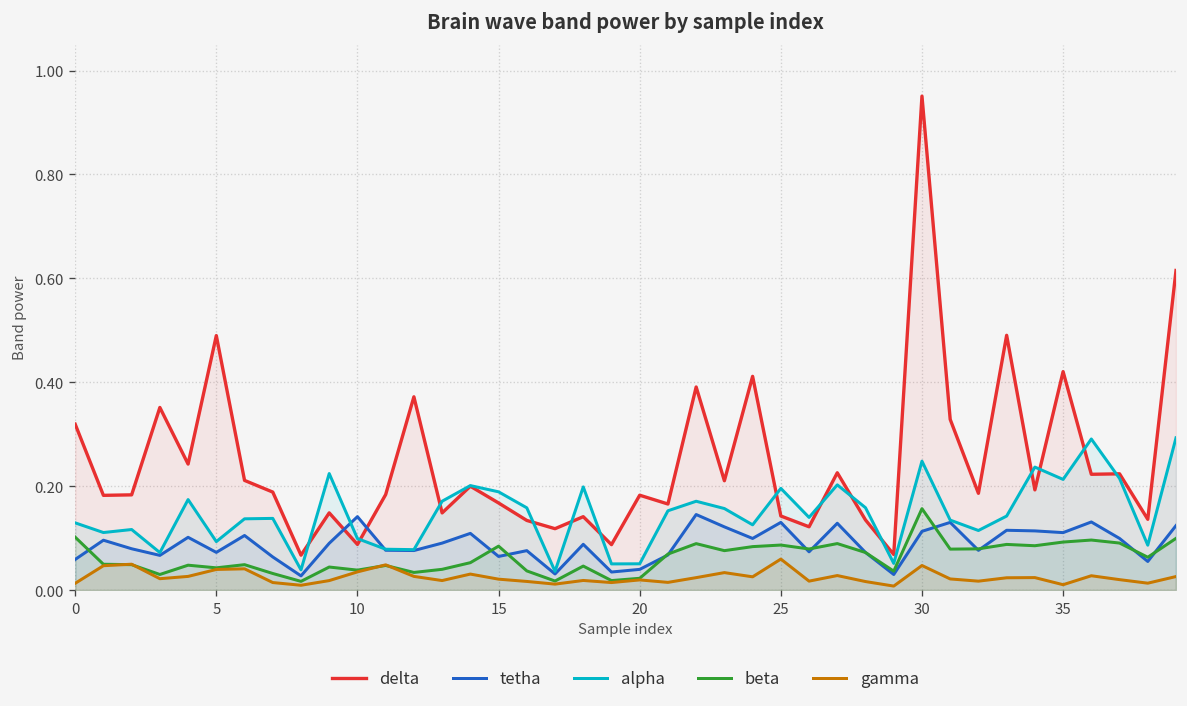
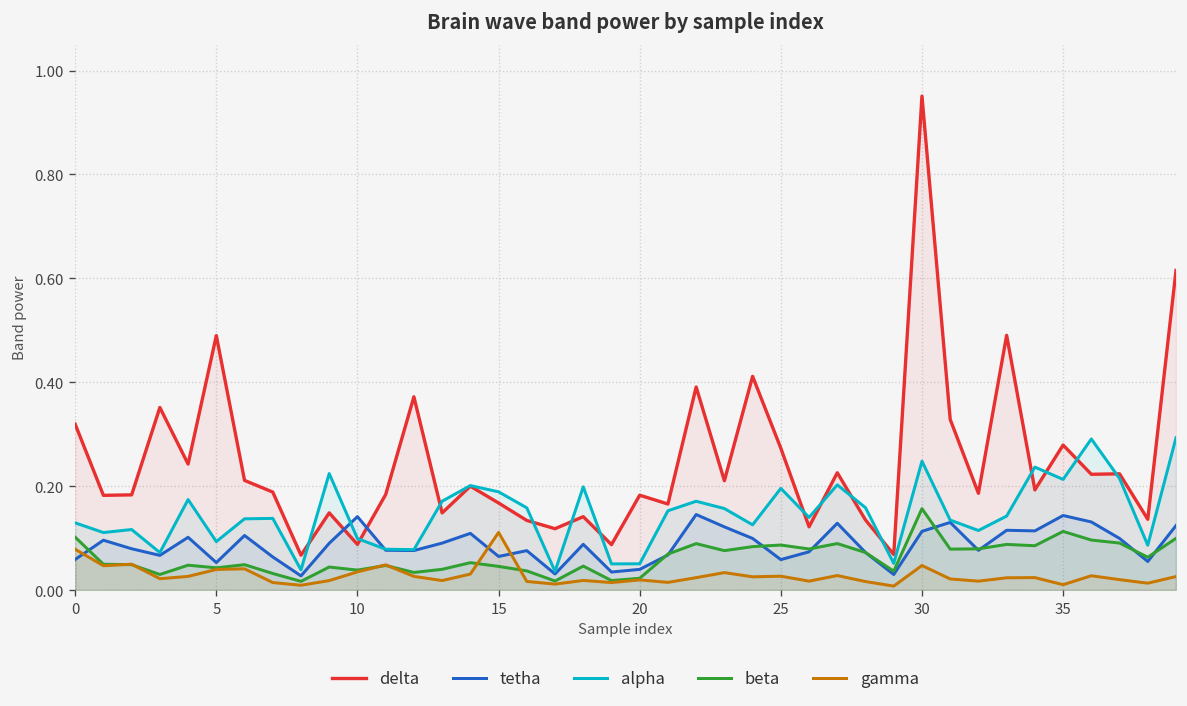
gamma, 0: 0.01 -> 0.08
tetha, 5: 0.07 -> 0.05
beta, 15: 0.08 -> 0.05
gamma, 15: 0.02 -> 0.11
delta, 25: 0.14 -> 0.27
tetha, 25: 0.13 -> 0.06
gamma, 25: 0.06 -> 0.03
delta, 35: 0.42 -> 0.28
tetha, 35: 0.11 -> 0.14
beta, 35: 0.09 -> 0.11
